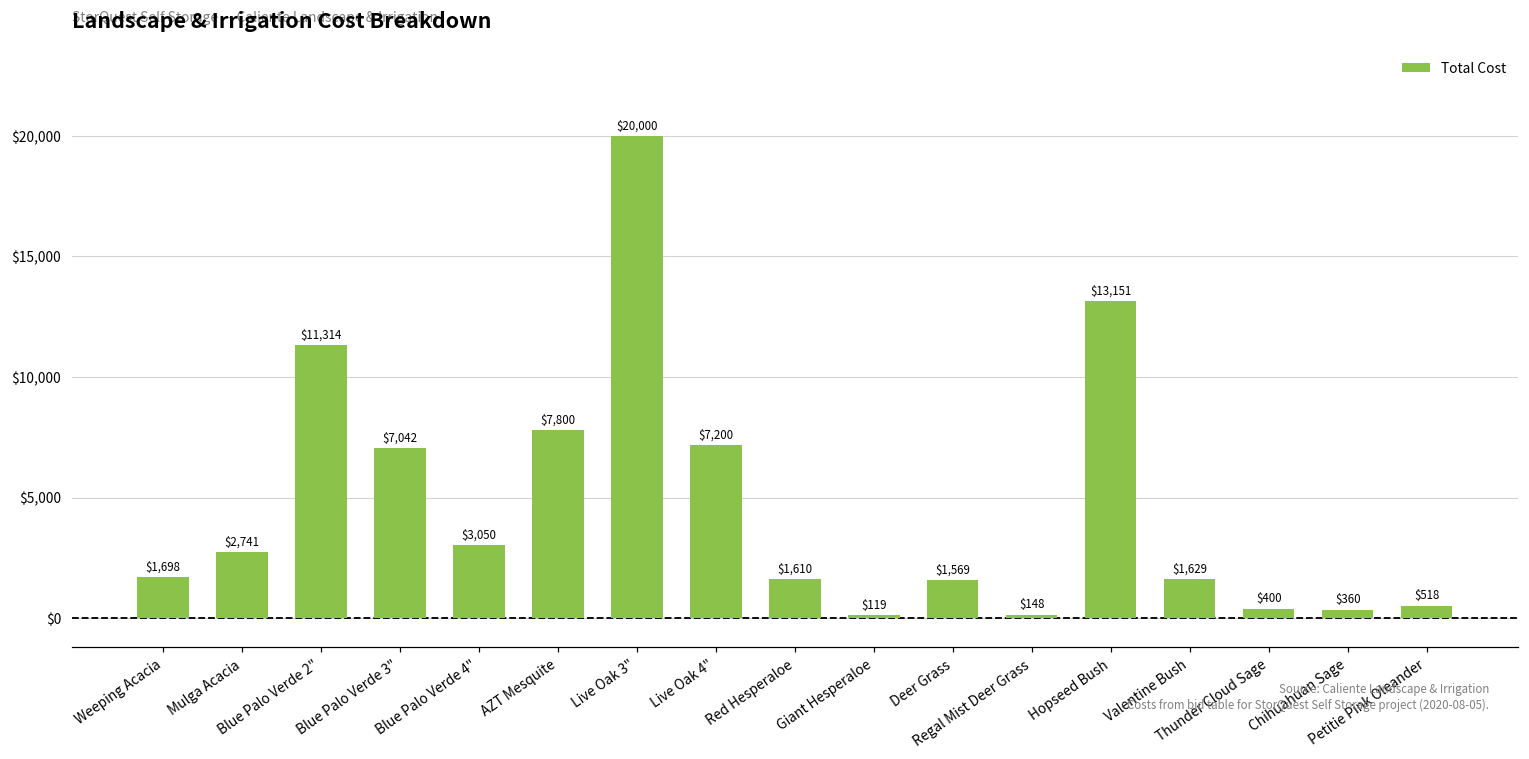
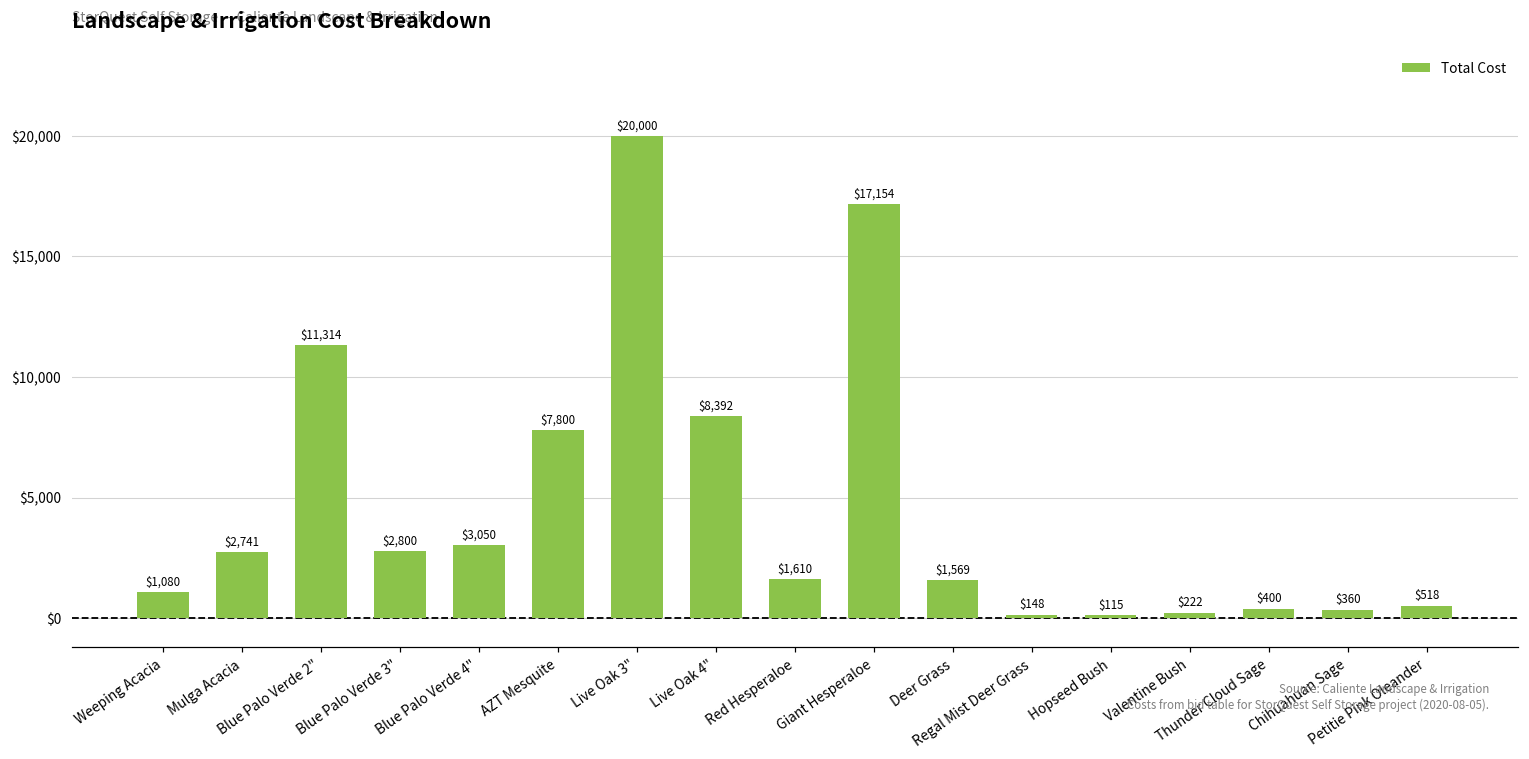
Weeping Acacia: $1,698 -> $1,080
Blue Palo Verde 3": $7,042 -> $2,800
Live Oak 4": $7,200 -> $8,392
Giant Hesperaloe: $119 -> $17,154
Hopseed Bush: $13,151 -> $115
Valentine Bush: $1,629 -> $222
